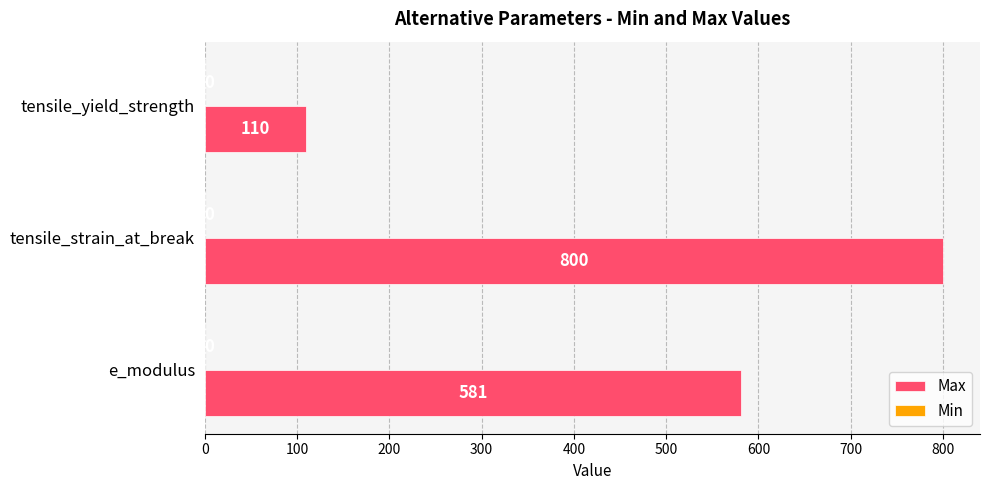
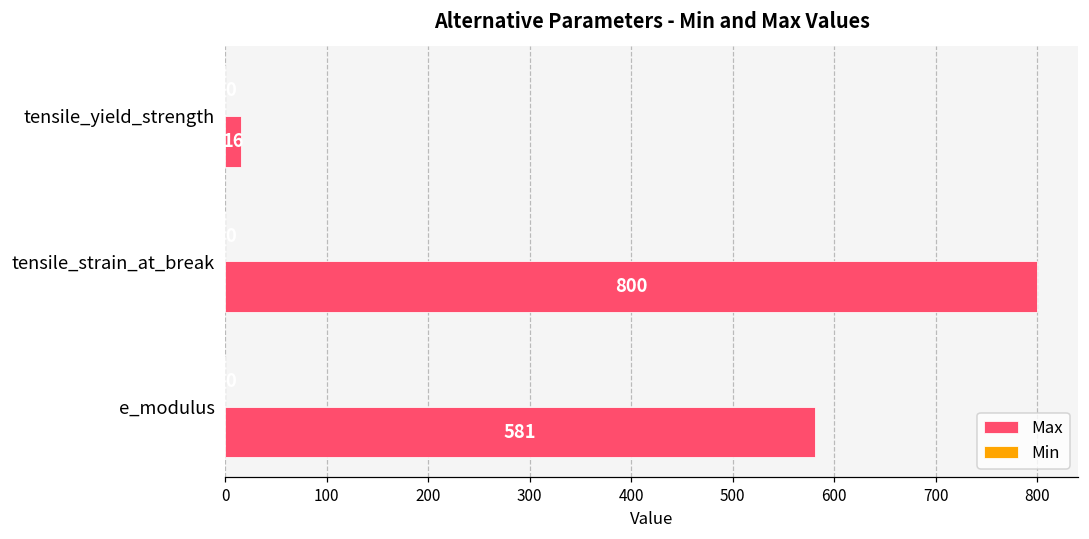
Max, tensile_yield_strength: 110 -> 16
